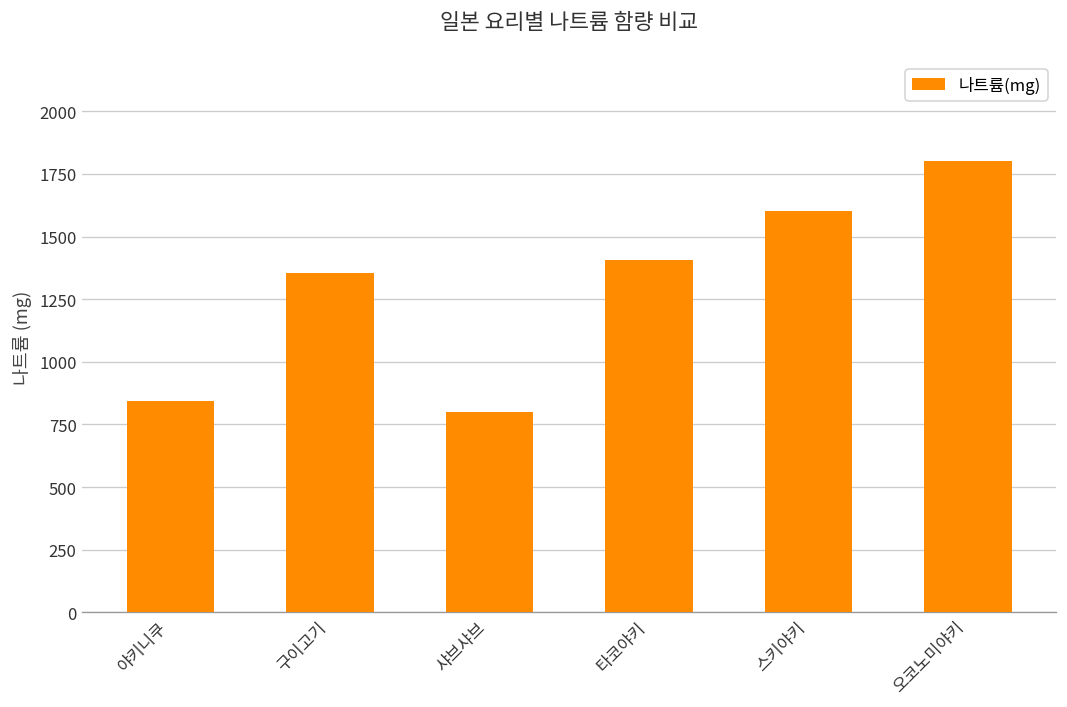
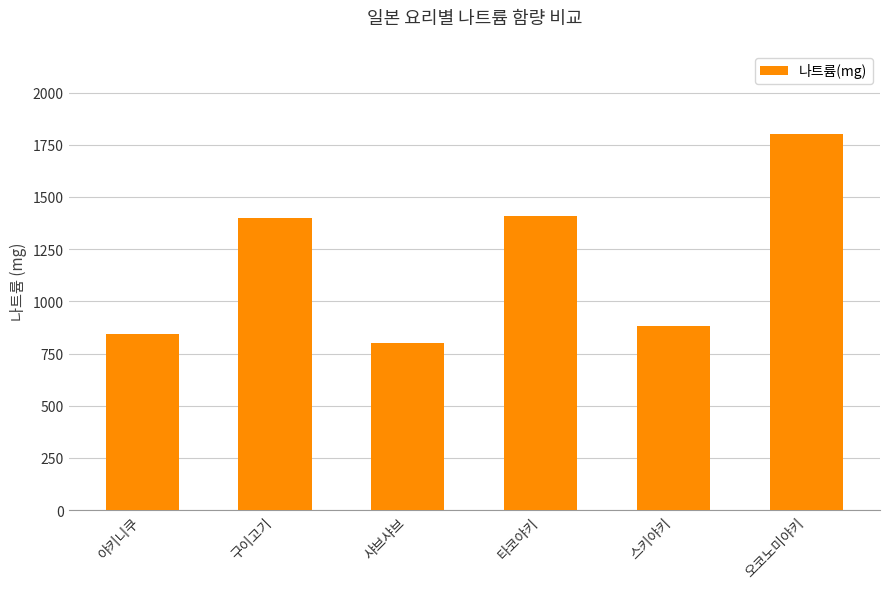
구이고기: 1350 -> 1400
스키야키: 1600 -> 880
